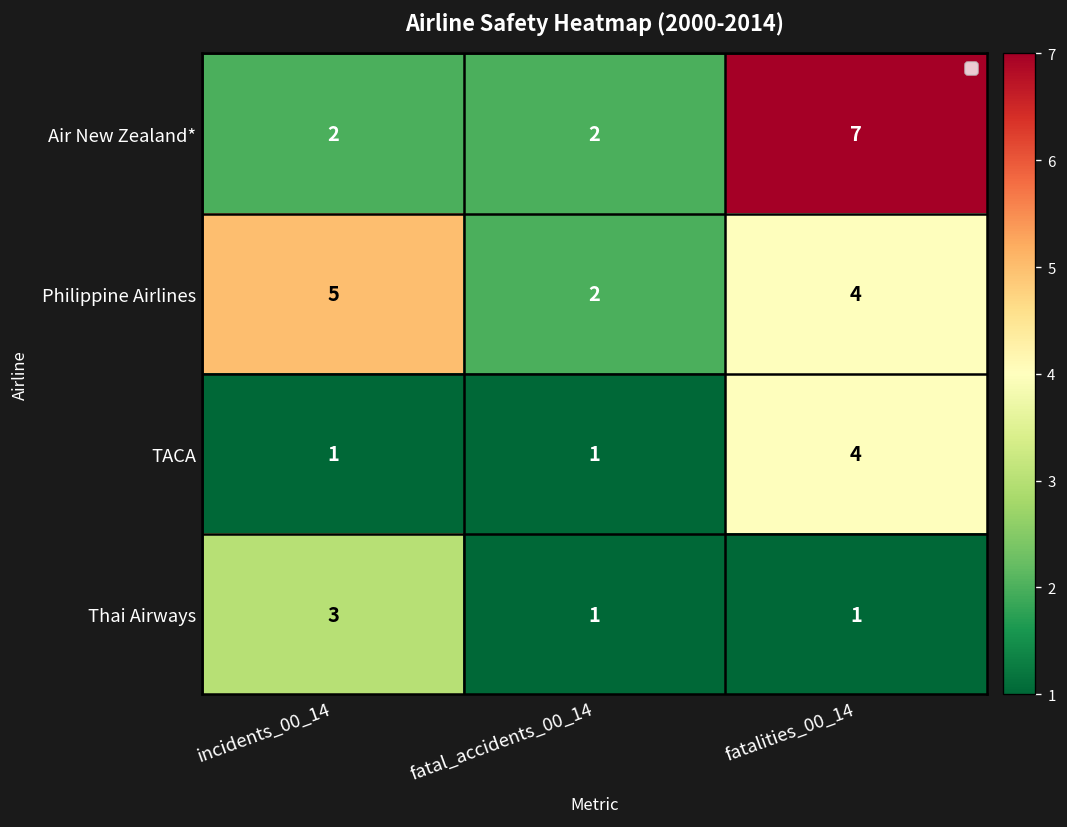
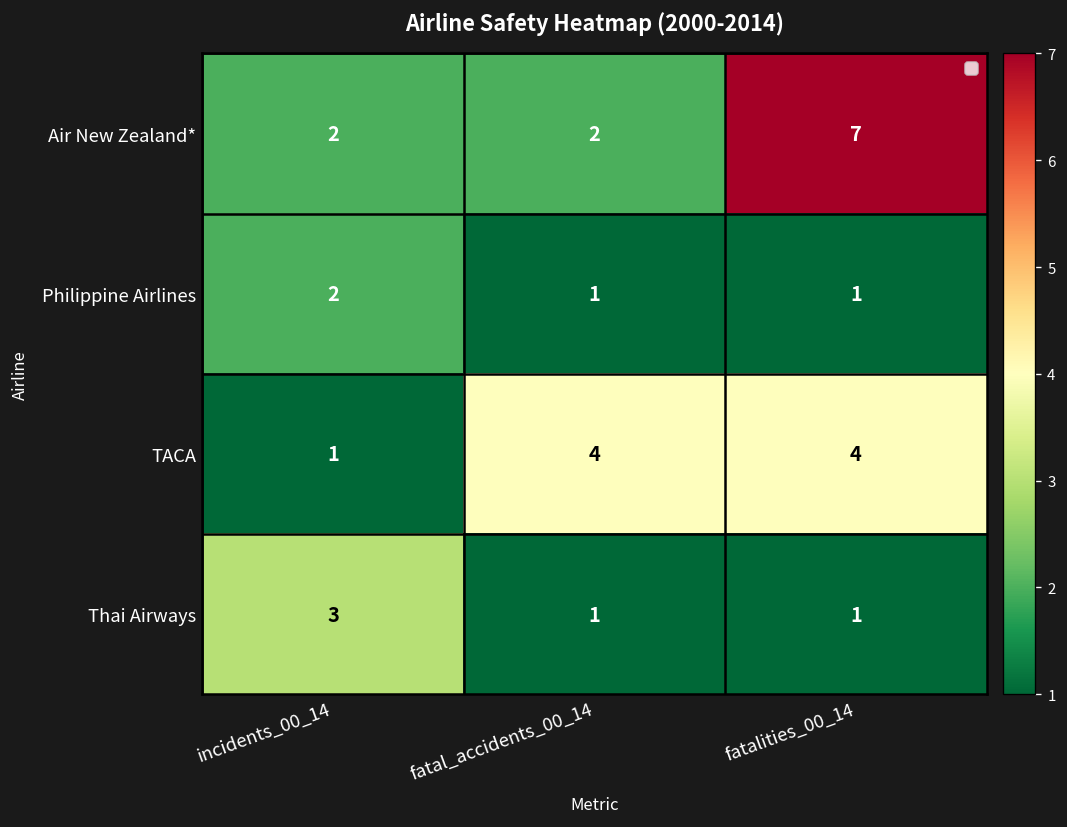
Philippine Airlines, incidents_00_14: 5 -> 2
Philippine Airlines, fatal_accidents_00_14: 2 -> 1
Philippine Airlines, fatalities_00_14: 4 -> 1
TACA, fatal_accidents_00_14: 1 -> 4
